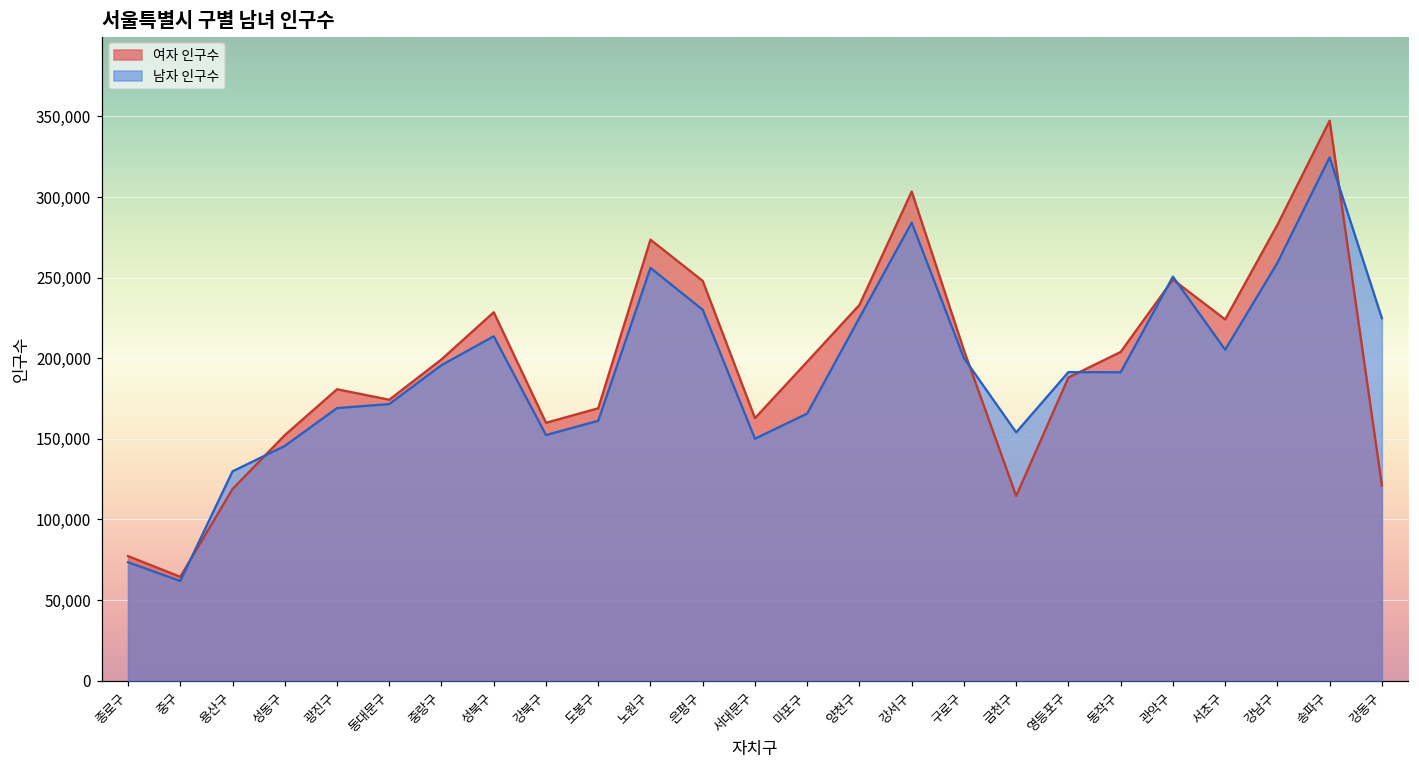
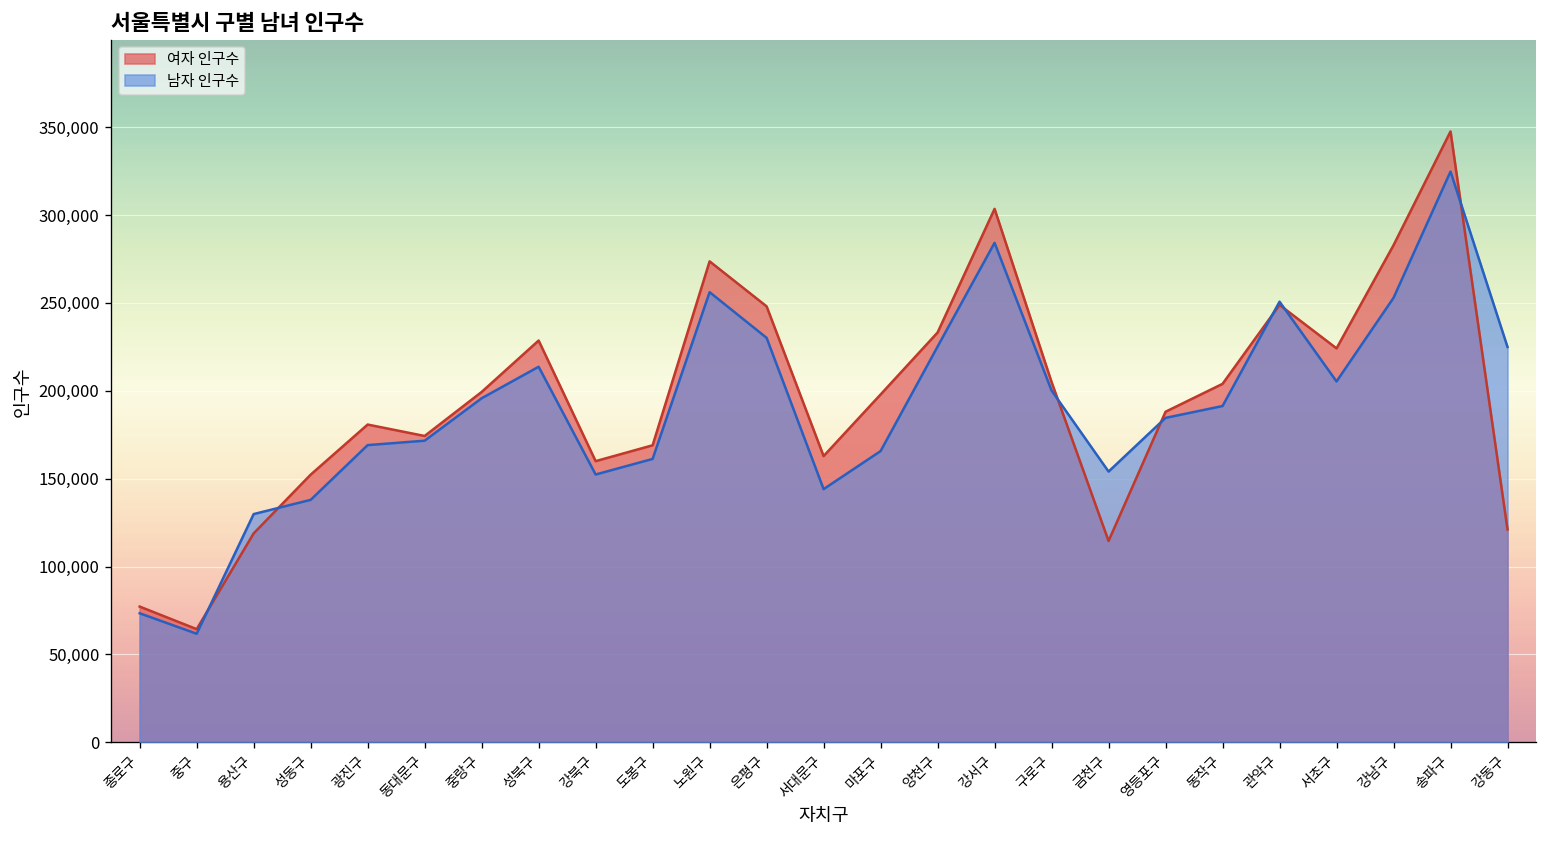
남자 인구수, 성동구: 146,000 -> 138,000
남자 인구수, 서대문구: 150,000 -> 144,000
남자 인구수, 영등포구: 191,000 -> 185,000
남자 인구수, 강남구: 259,000 -> 253,000
